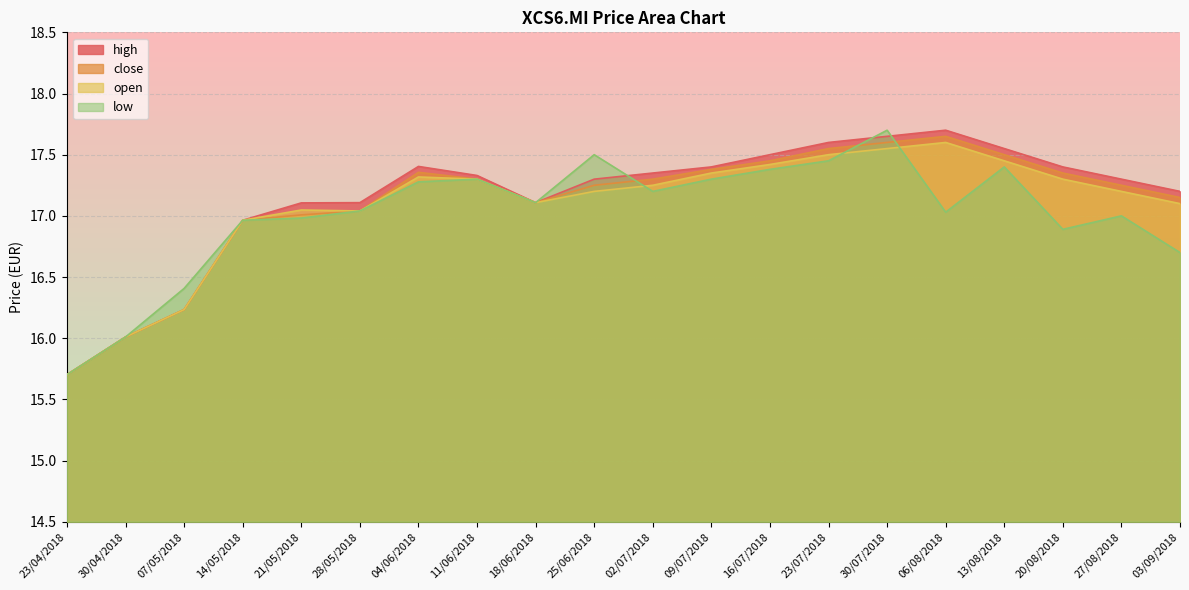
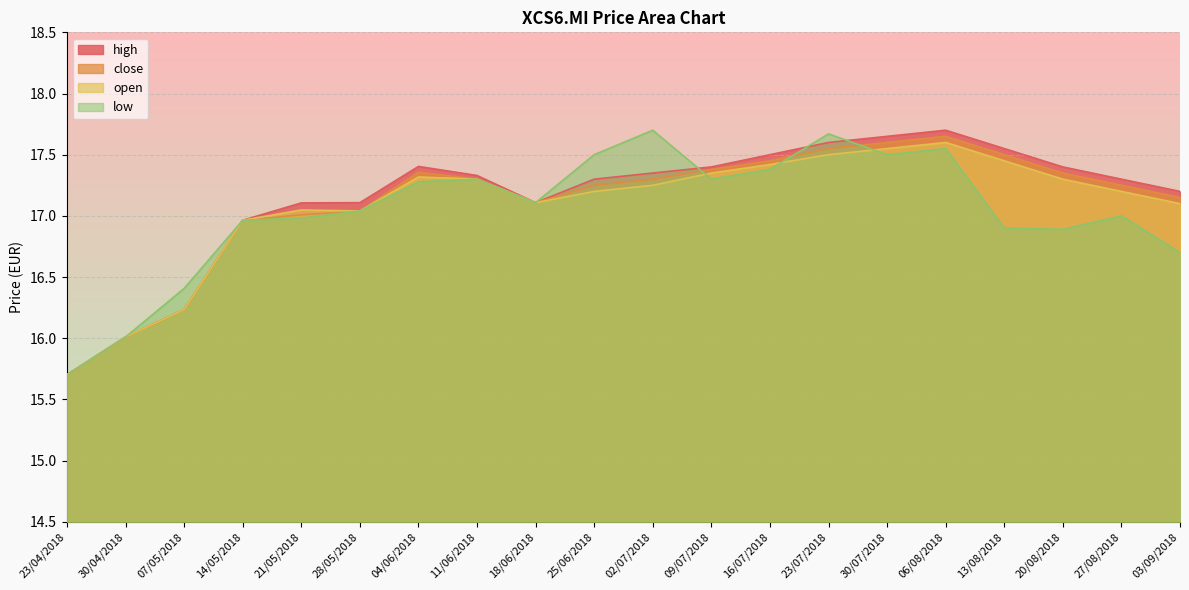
low, 02/07/2018: 17.2 -> 17.7
low, 23/07/2018: 17.45 -> 17.67
low, 30/07/2018: 17.7 -> 17.5
low, 06/08/2018: 17.03 -> 17.55
low, 13/08/2018: 17.4 -> 16.9
